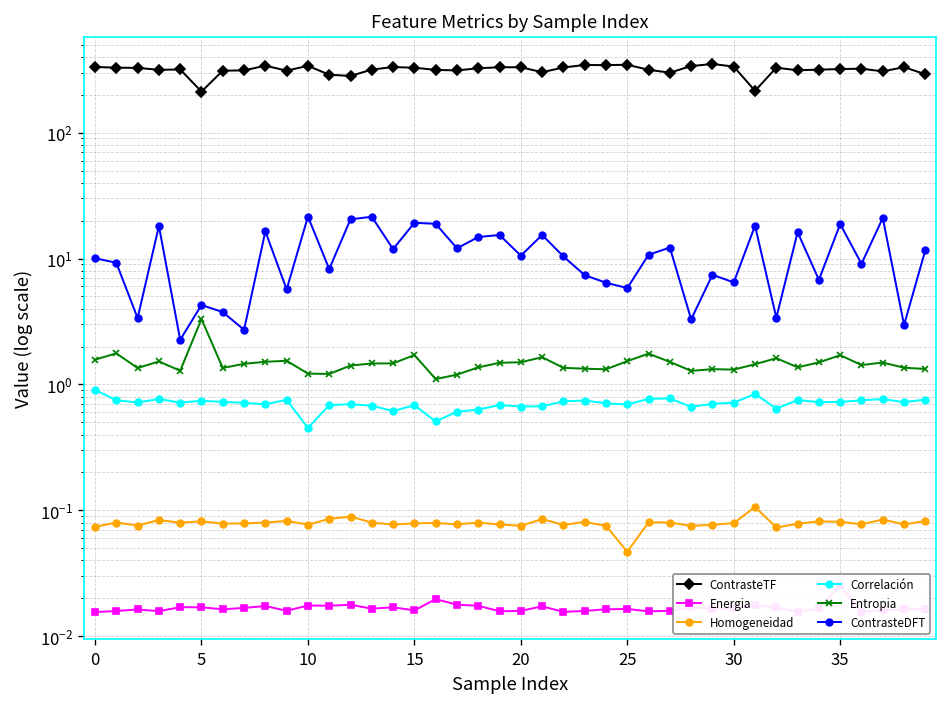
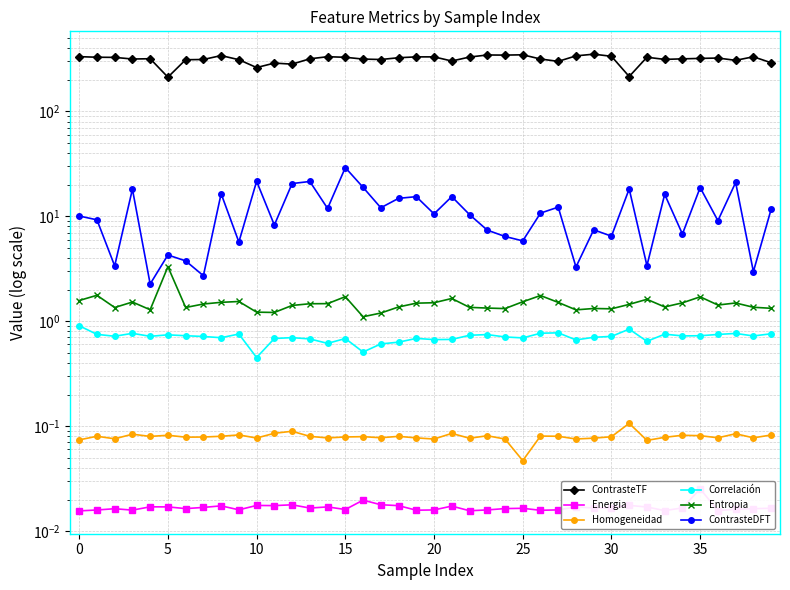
ContrasteTF, 10: 340 -> 260
ContrasteDFT, 15: 19 -> 29
